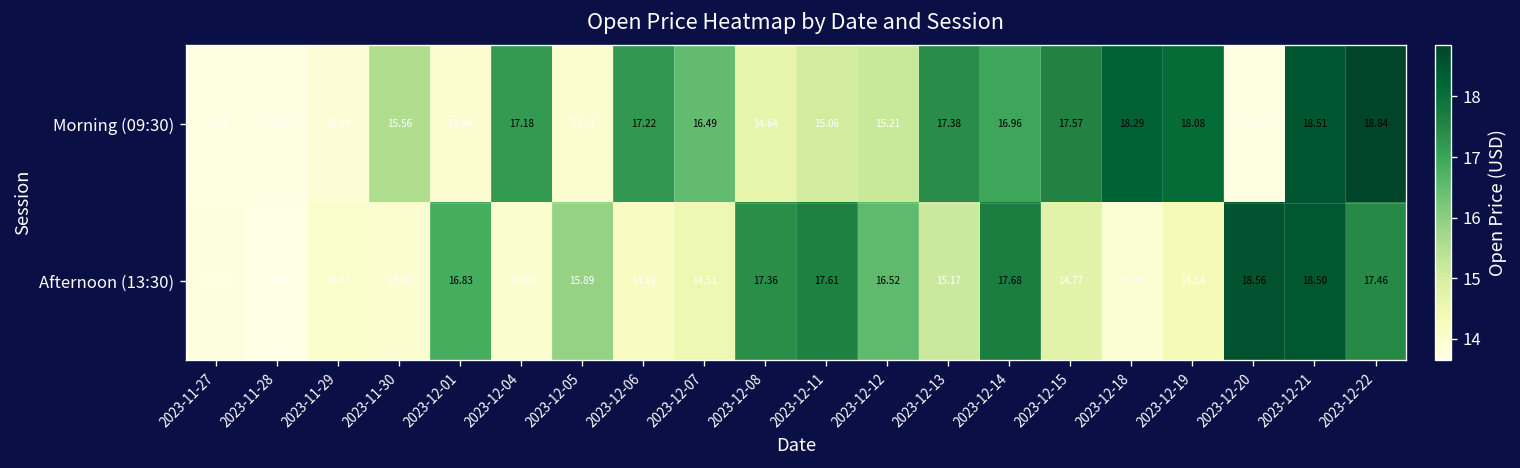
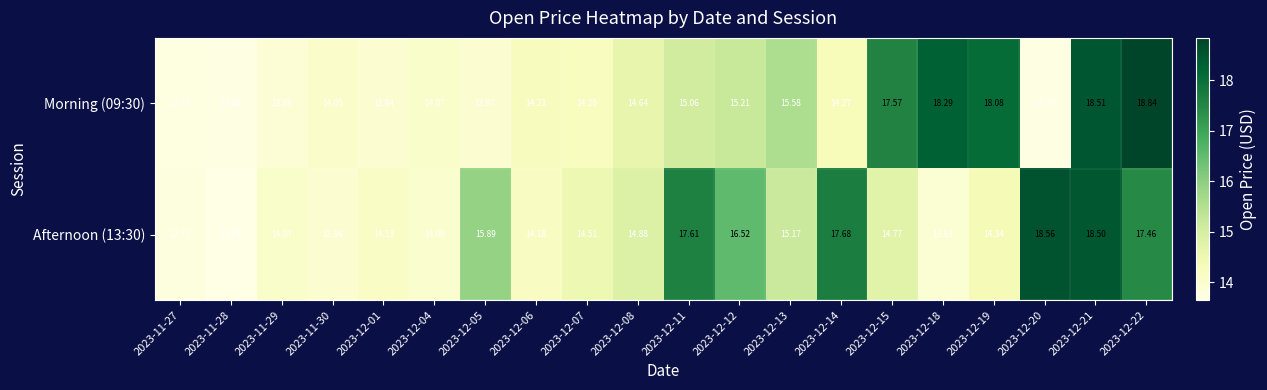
Morning (09:30), 2023-11-30: 15.56 -> 14.05
Morning (09:30), 2023-12-04: 17.18 -> 14.07
Morning (09:30), 2023-12-06: 17.22 -> 14.23
Morning (09:30), 2023-12-07: 16.49 -> 14.20
Morning (09:30), 2023-12-13: 17.38 -> 15.58
Morning (09:30), 2023-12-14: 16.96 -> 14.27
Afternoon (13:30), 2023-12-01: 16.83 -> 14.13
Afternoon (13:30), 2023-12-08: 17.36 -> 14.88
